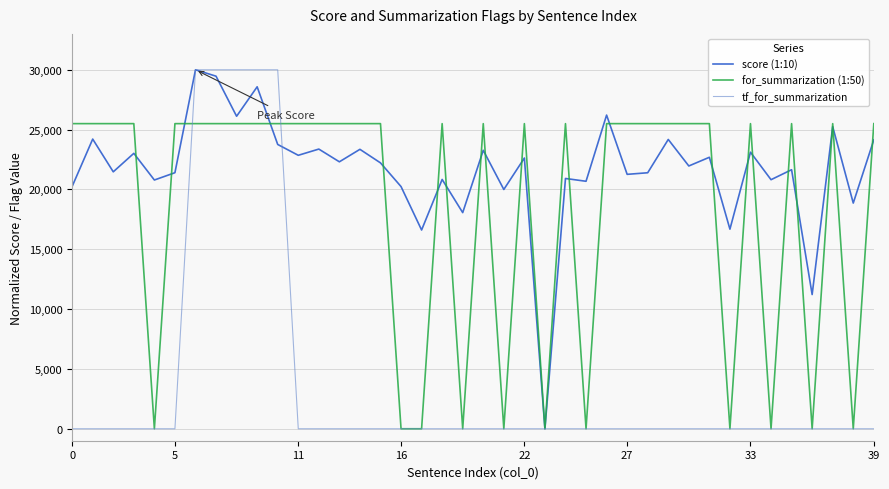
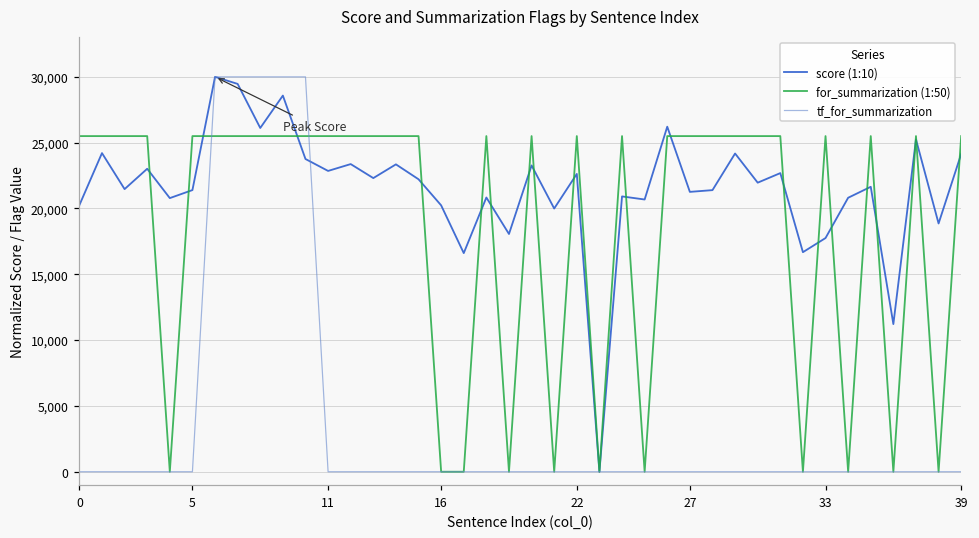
score (1:10), 33: 23,100 -> 17,800
